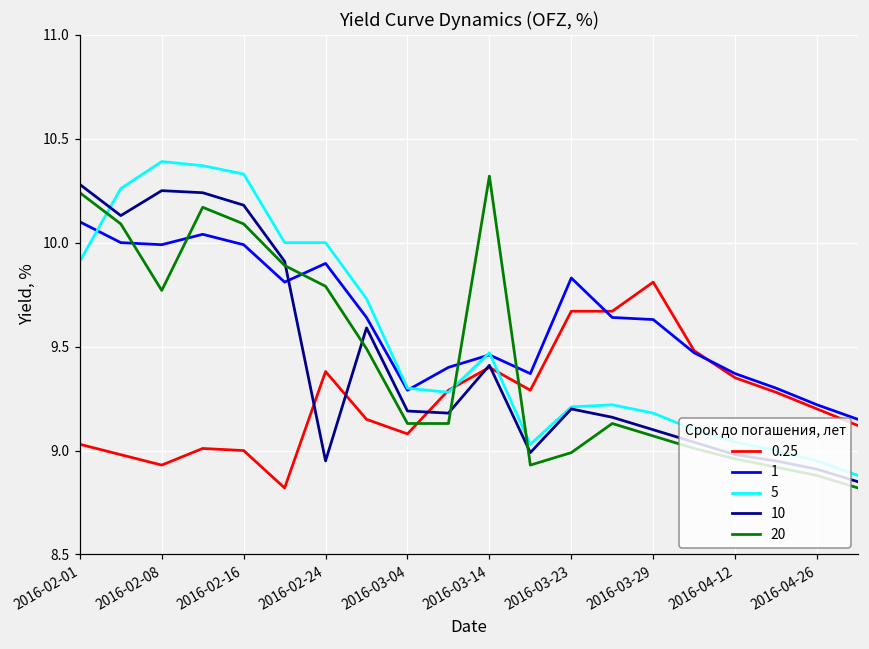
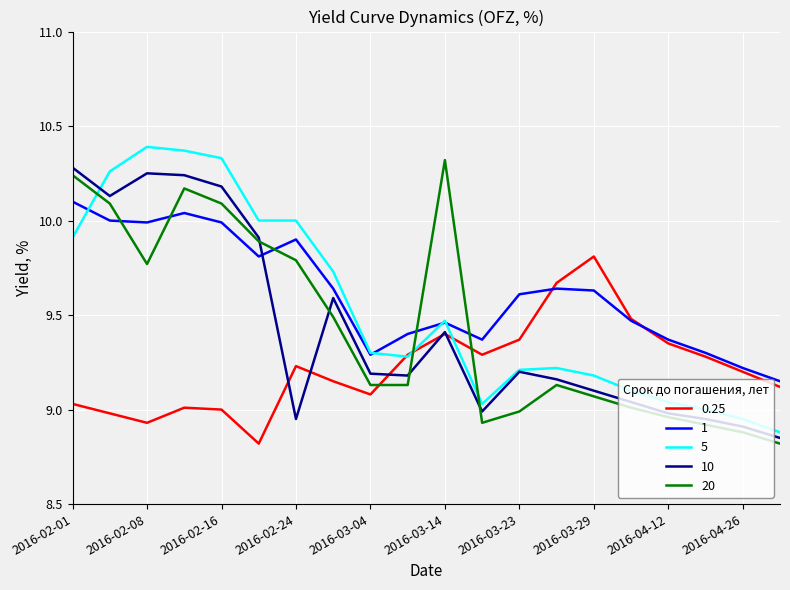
0.25, 2016-02-24: 9.38 -> 9.23
0.25, 2016-03-23: 9.67 -> 9.37
1, 2016-03-23: 9.83 -> 9.61
